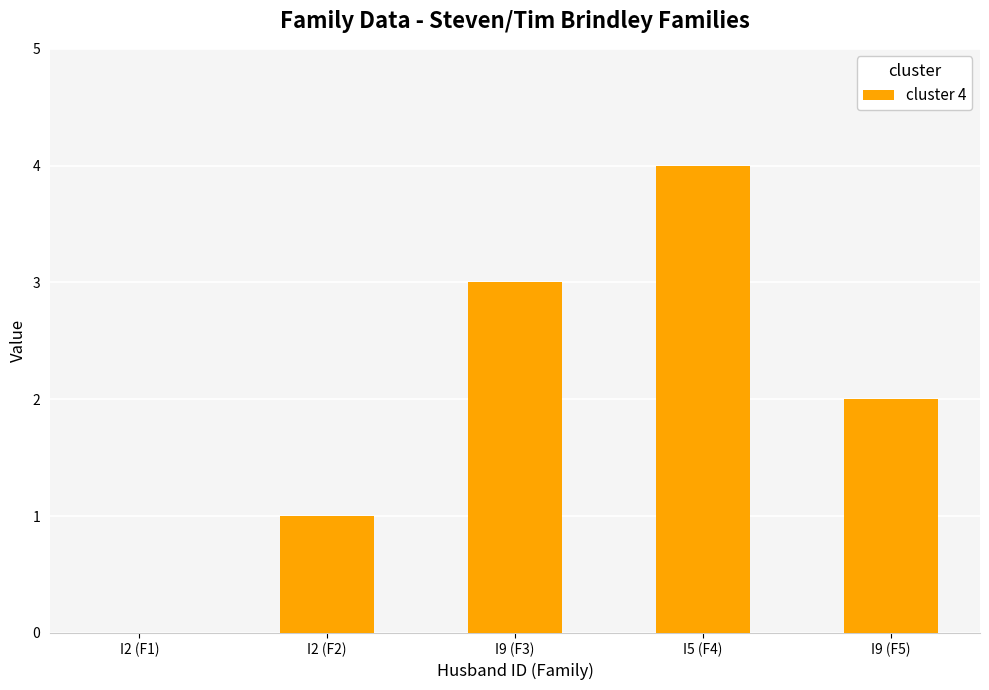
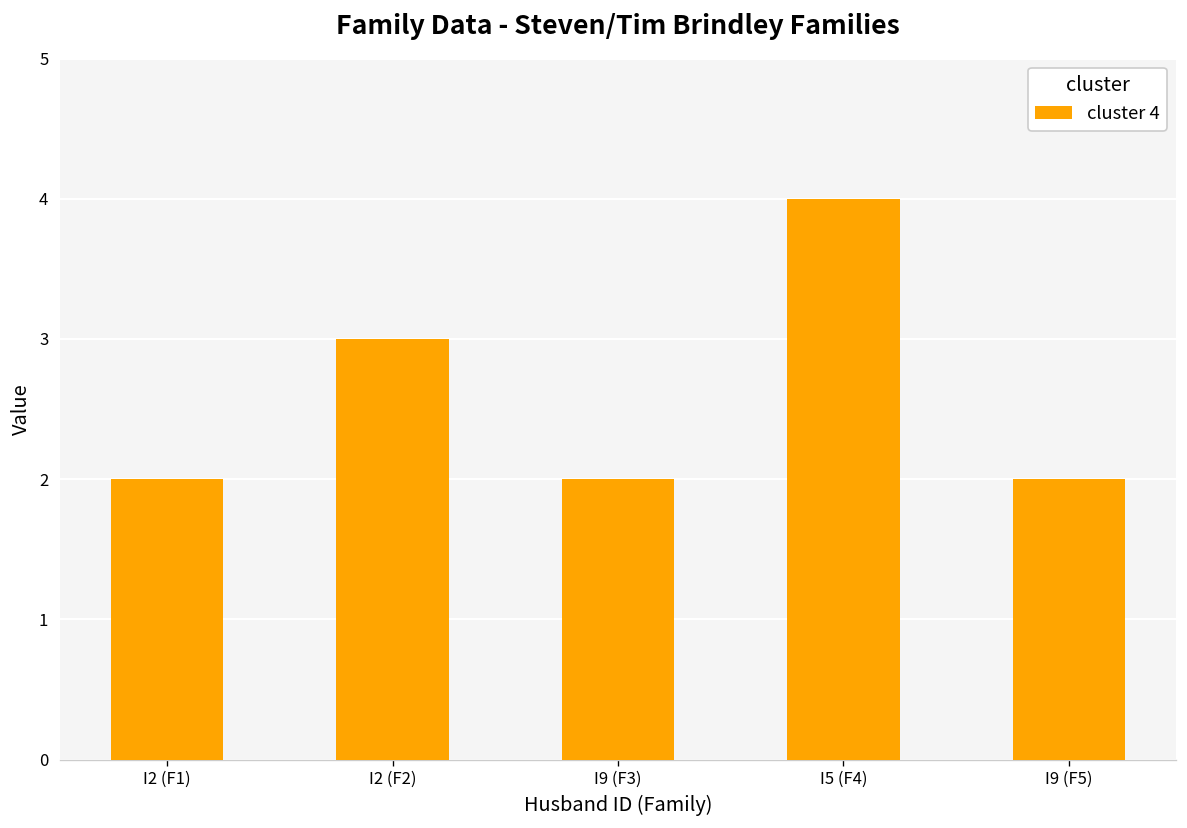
I2 (F1): 0 -> 2
I2 (F2): 1 -> 3
I9 (F3): 3 -> 2
